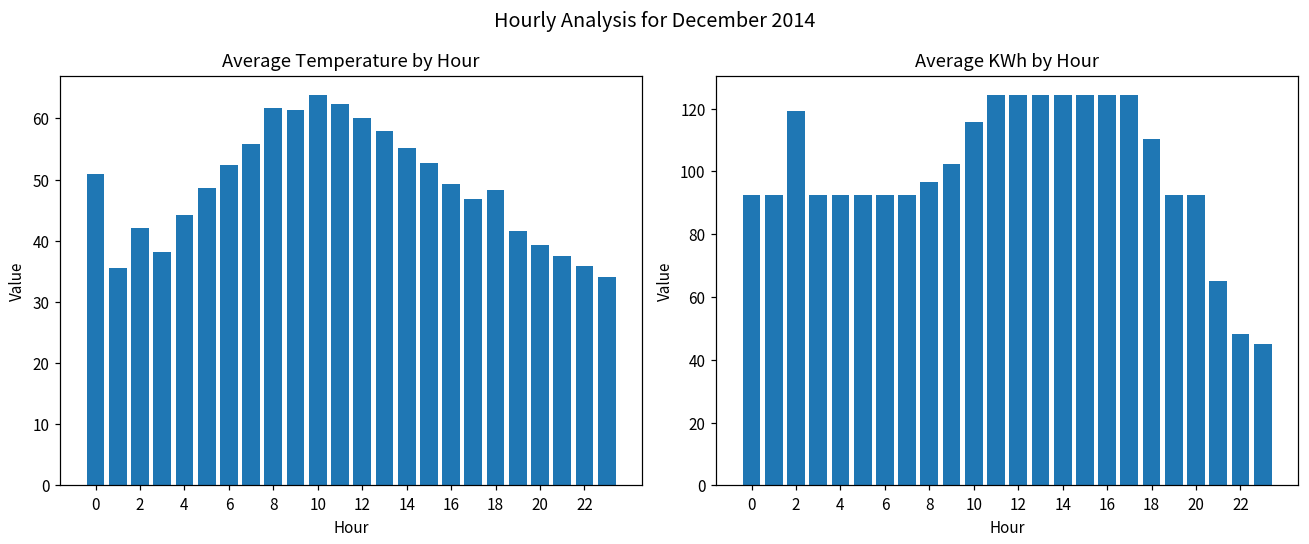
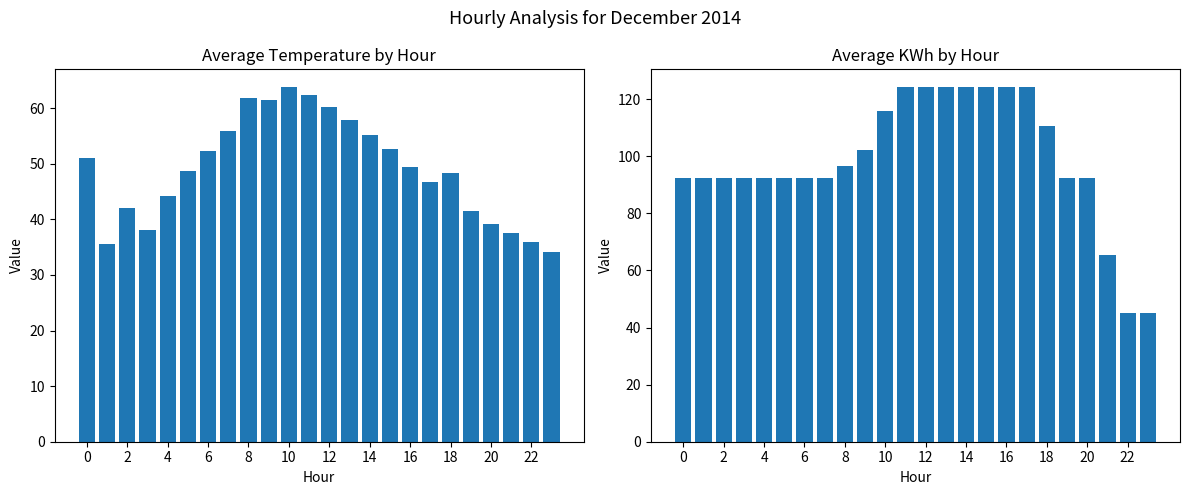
Average KWh by Hour, 2: 119 -> 92
Average KWh by Hour, 22: 48 -> 45
